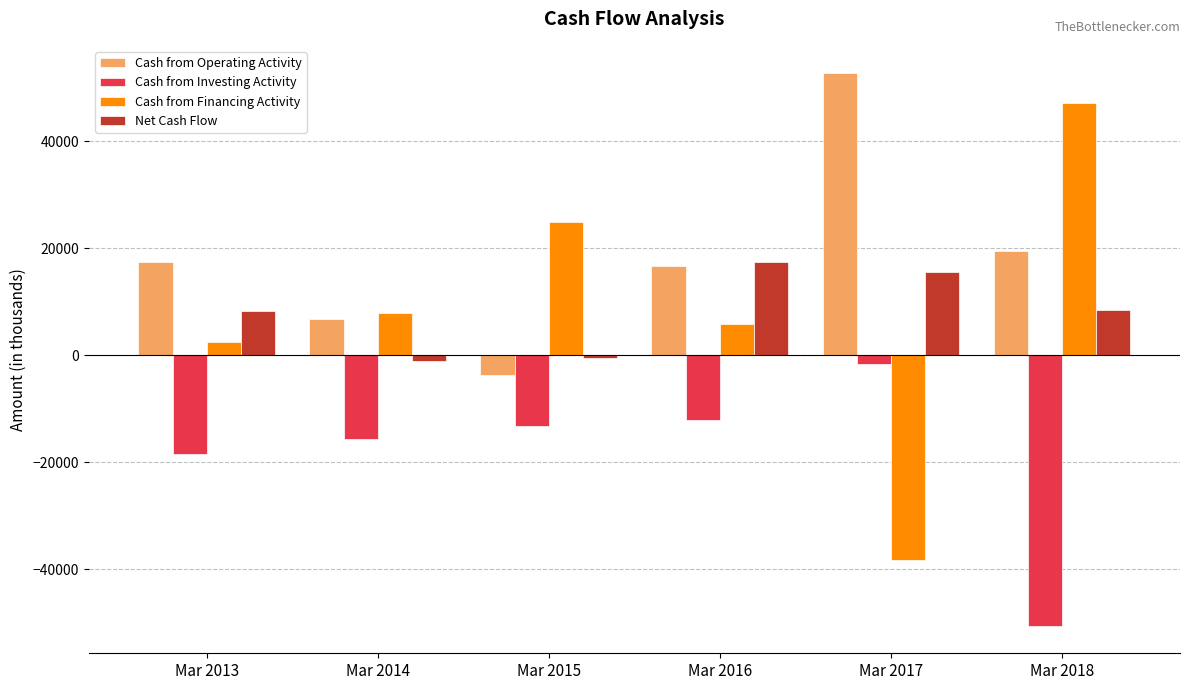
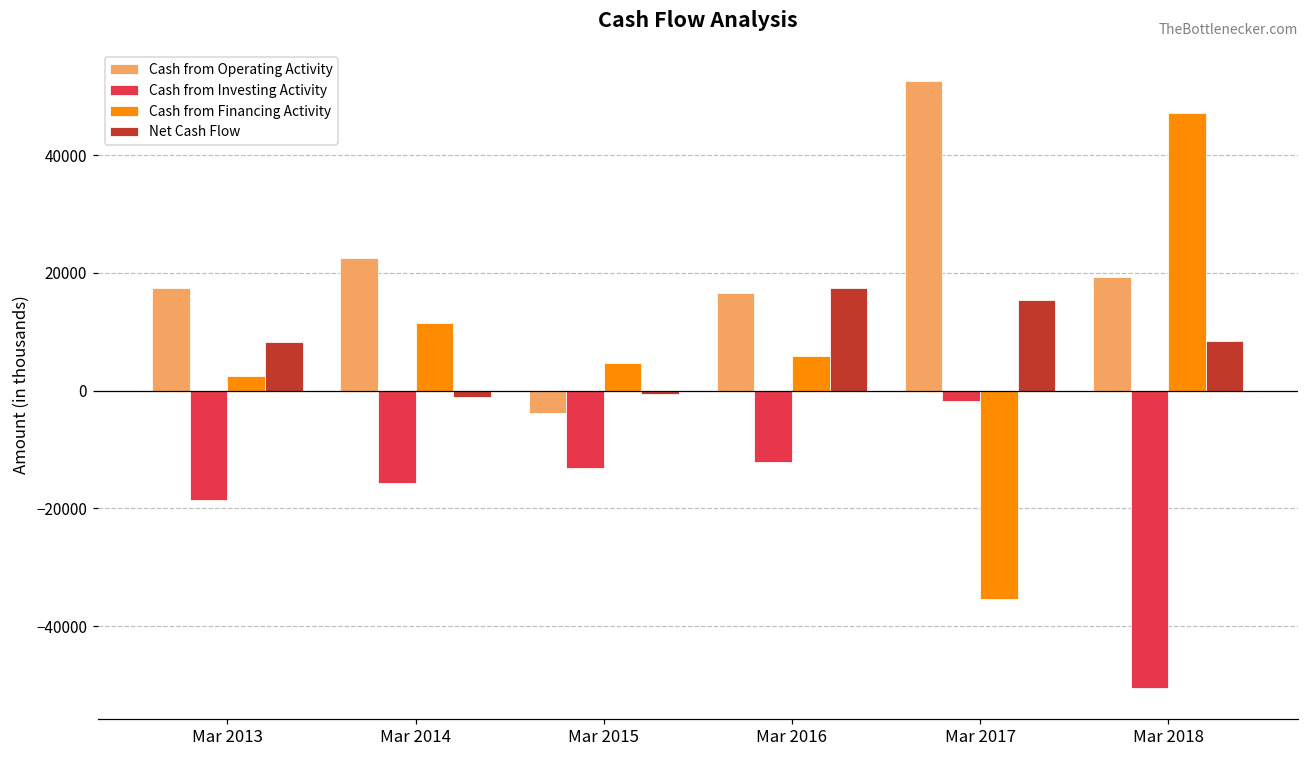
Cash from Operating Activity, Mar 2014: 7000 -> 23000
Cash from Financing Activity, Mar 2014: 8000 -> 12000
Cash from Financing Activity, Mar 2015: 25000 -> 5000
Cash from Financing Activity, Mar 2017: -38000 -> -35000
